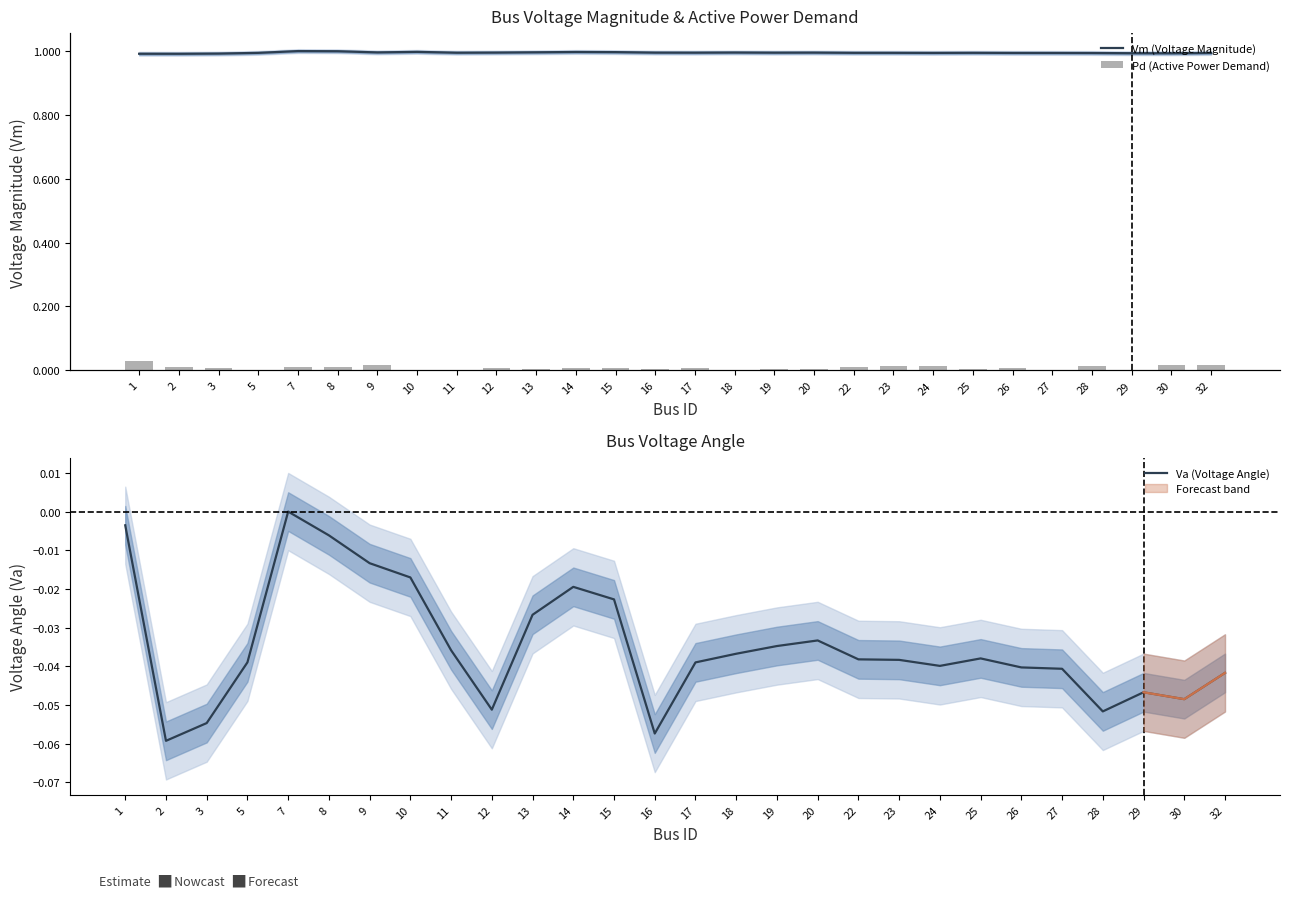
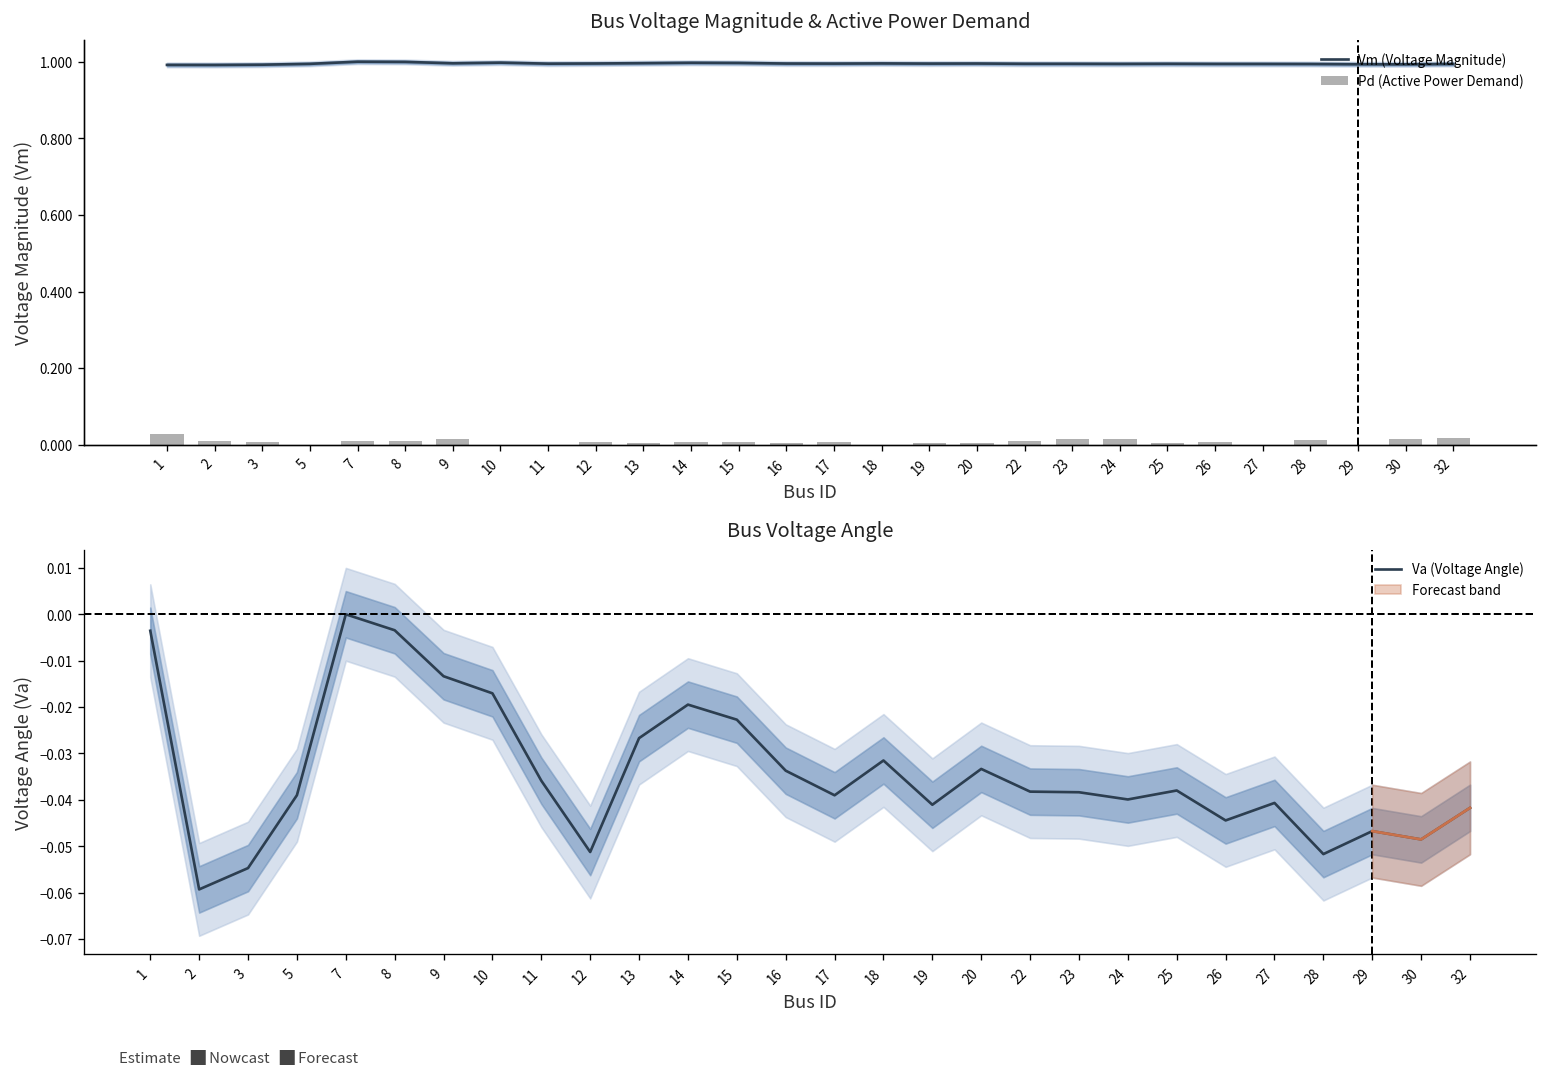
Bus Voltage Angle, Va (Voltage Angle), 8: -0.006 -> -0.003
Bus Voltage Angle, Va (Voltage Angle), 16: -0.057 -> -0.034
Bus Voltage Angle, Va (Voltage Angle), 18: -0.037 -> -0.032
Bus Voltage Angle, Va (Voltage Angle), 19: -0.035 -> -0.041
Bus Voltage Angle, Va (Voltage Angle), 26: -0.040 -> -0.044
